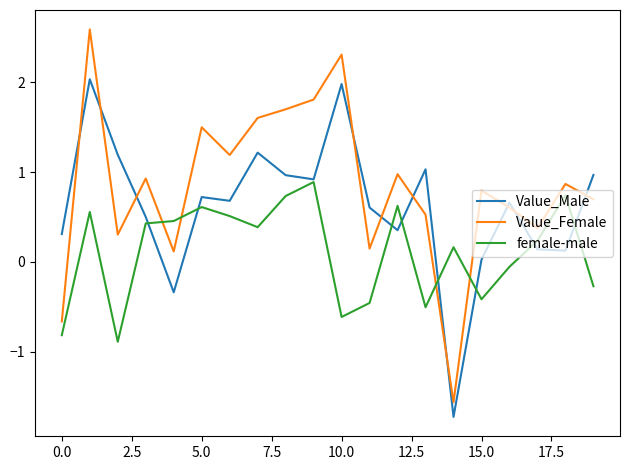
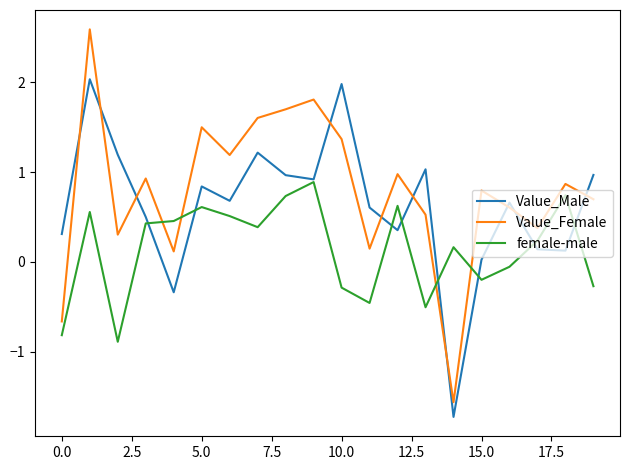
Value_Male, 5.0: 0.7 -> 0.8
Value_Female, 10.0: 2.3 -> 1.4
female-male, 10.0: -0.6 -> -0.3
female-male, 15.0: -0.4 -> -0.2
